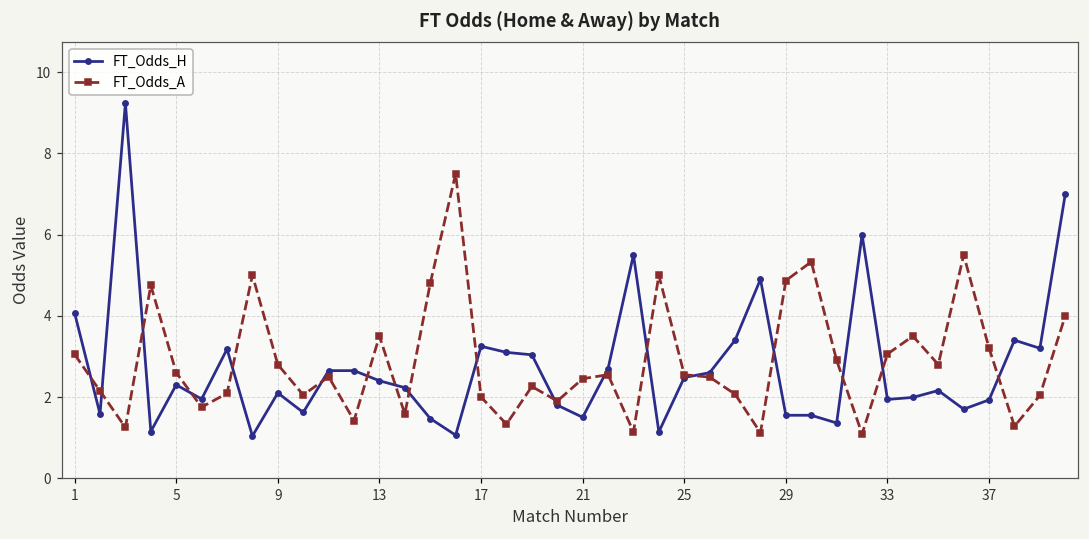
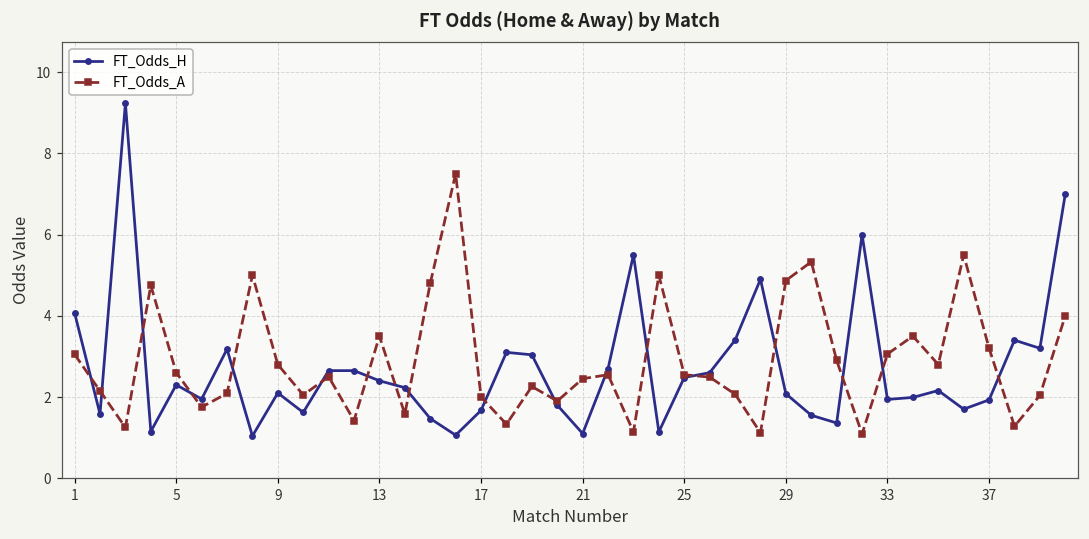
FT_Odds_H, 17: 3.3 -> 1.7
FT_Odds_H, 21: 1.5 -> 1.1
FT_Odds_H, 29: 1.6 -> 2.1
